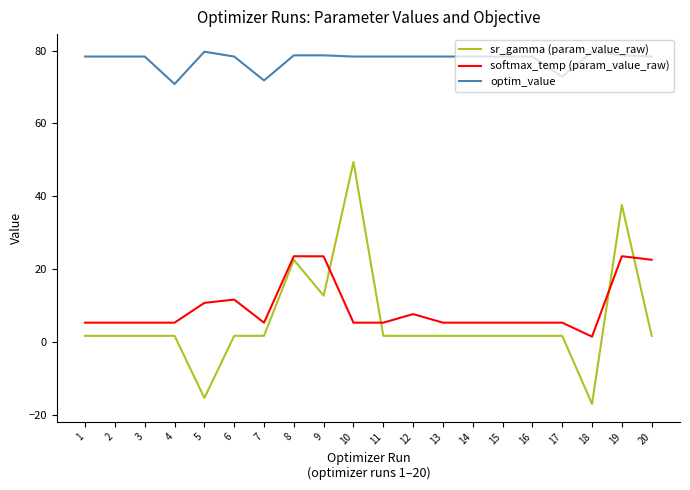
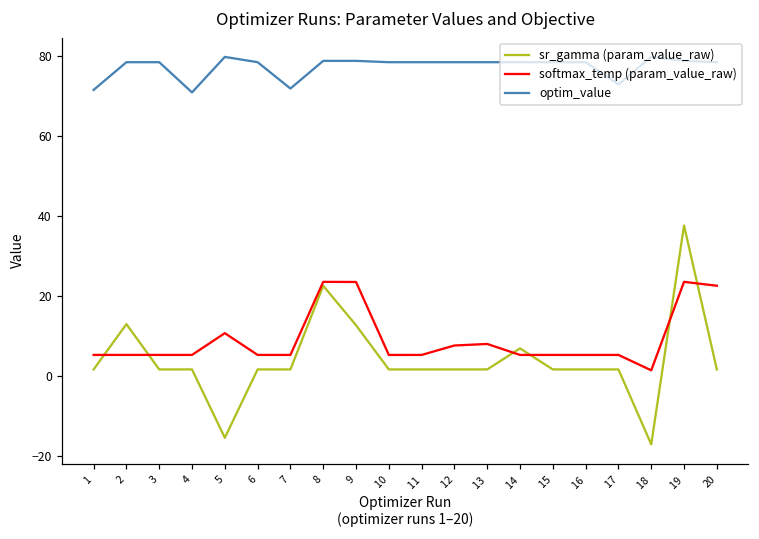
optim_value, 1: 78 -> 71
sr_gamma (param_value_raw), 2: 2 -> 13
softmax_temp (param_value_raw), 6: 12 -> 5
sr_gamma (param_value_raw), 10: 49 -> 2
softmax_temp (param_value_raw), 13: 5 -> 8
sr_gamma (param_value_raw), 14: 2 -> 7
